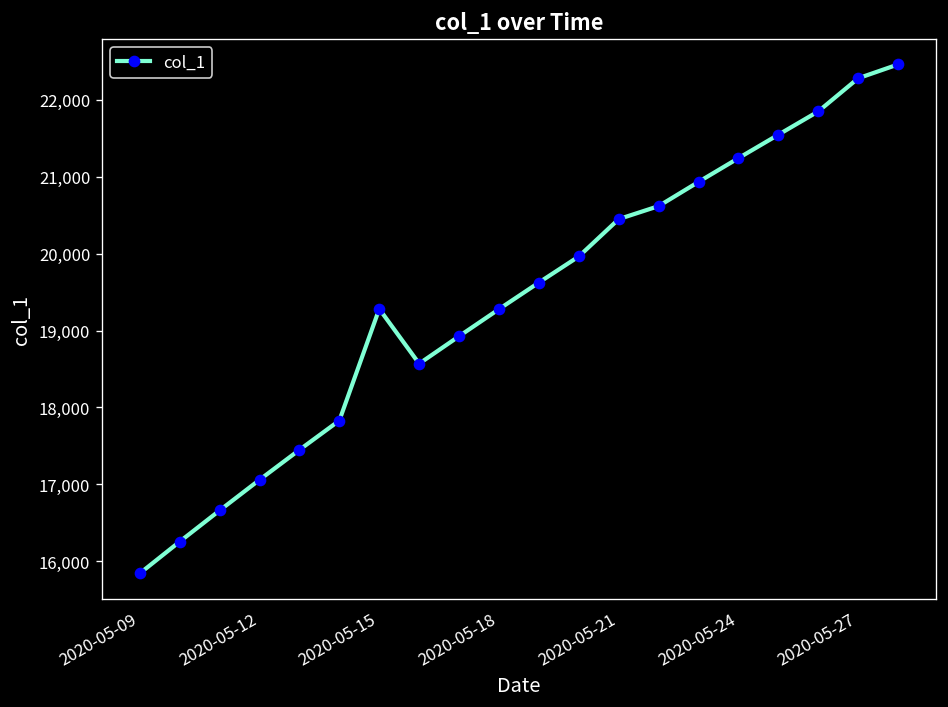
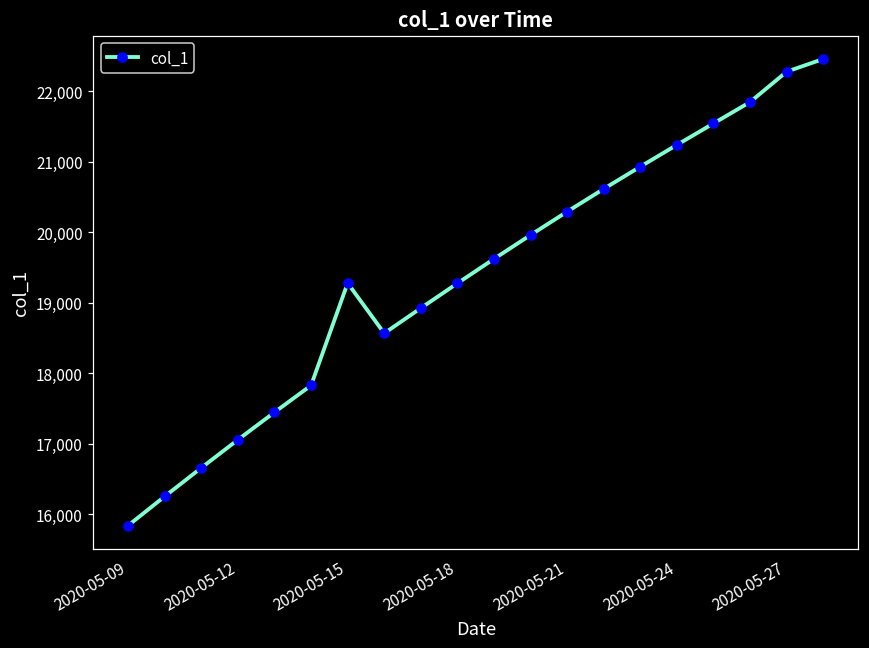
2020-05-21: 20,400 -> 20,300
